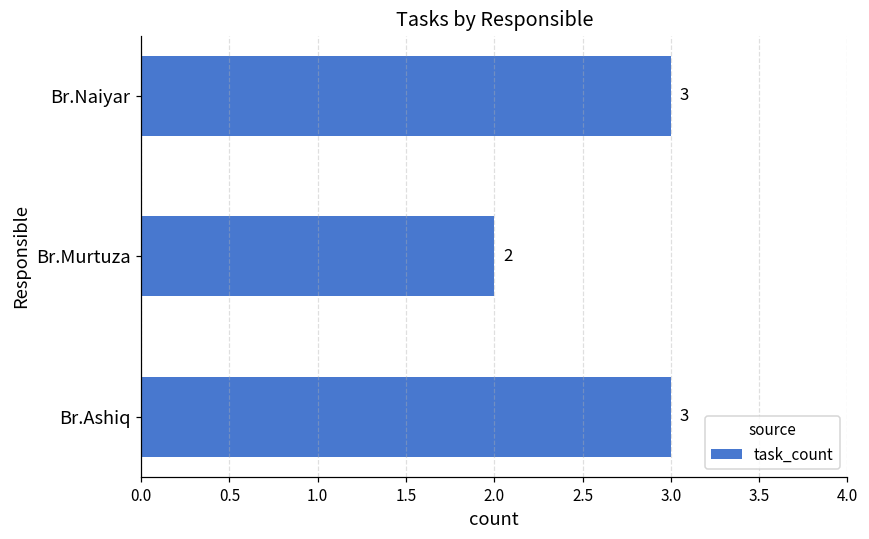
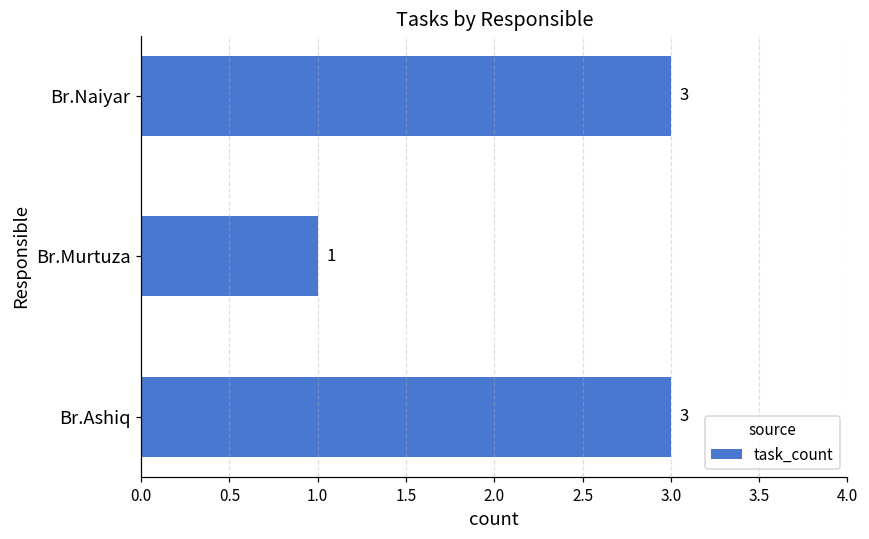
Br.Murtuza: 2 -> 1
